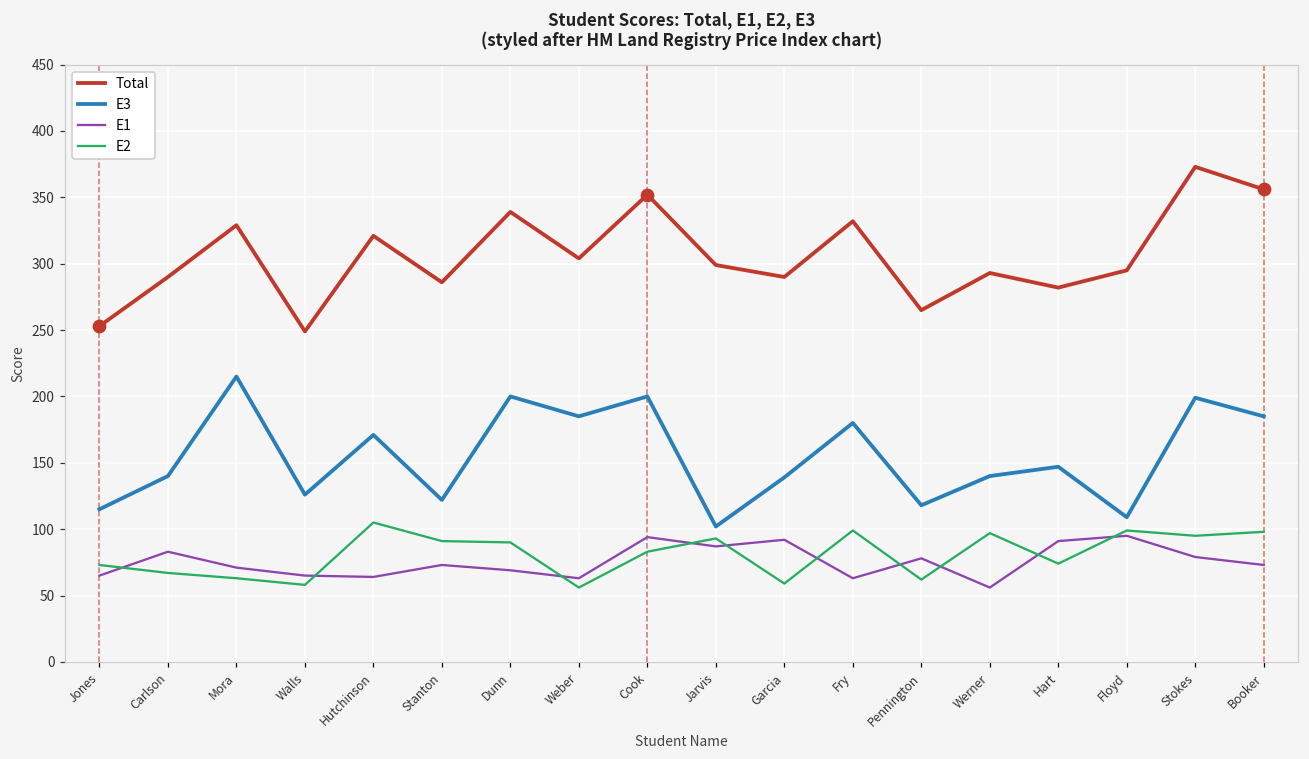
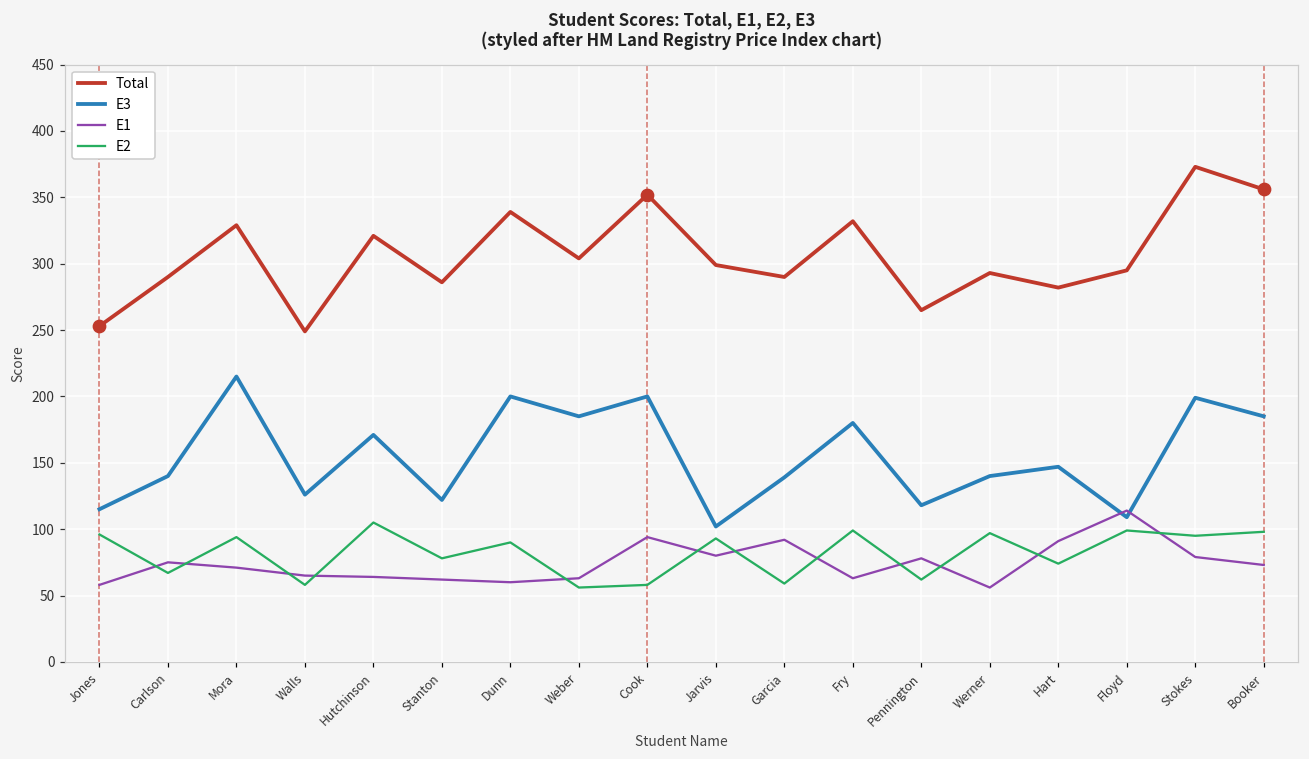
E1, Jones: 65 -> 58
E2, Jones: 73 -> 96
E1, Carlson: 83 -> 75
E2, Mora: 63 -> 94
E1, Stanton: 73 -> 62
E2, Stanton: 91 -> 78
E1, Dunn: 69 -> 60
E2, Cook: 83 -> 58
E1, Jarvis: 87 -> 80
E1, Floyd: 95 -> 114
